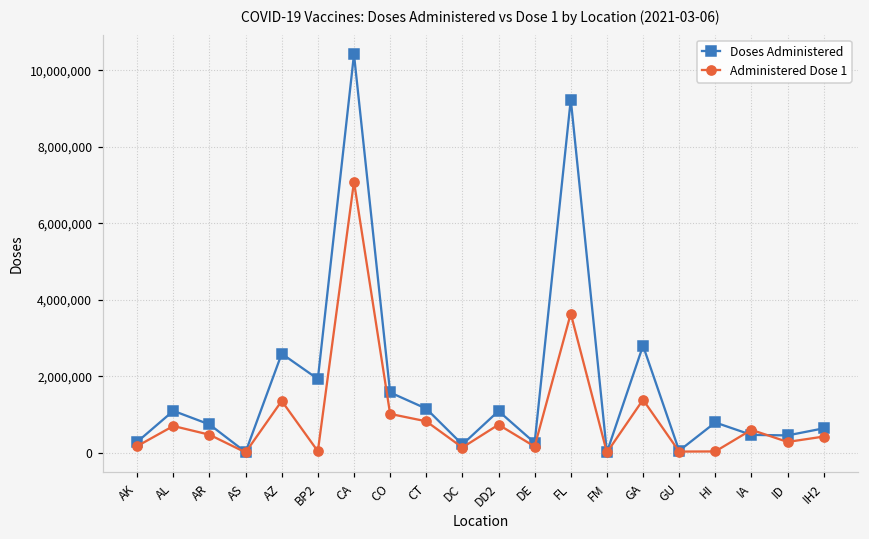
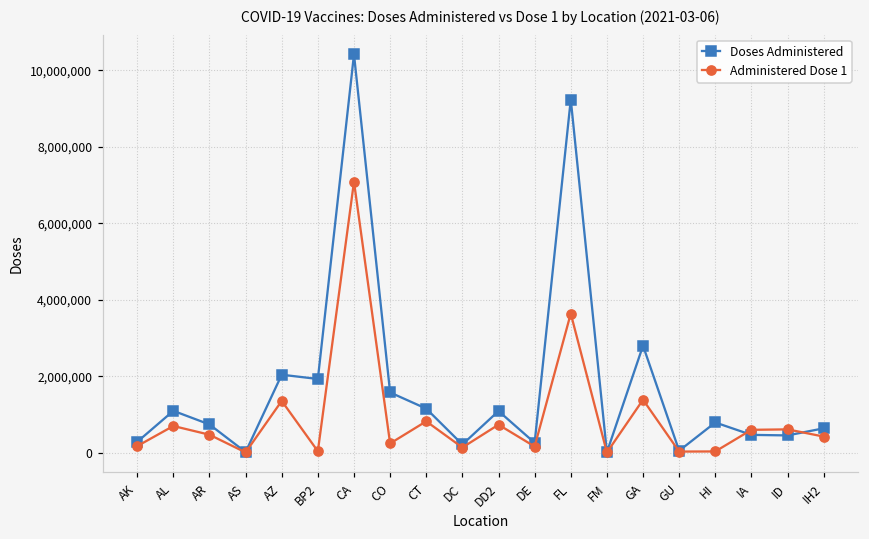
Doses Administered, AZ: 2,600,000 -> 2,000,000
Administered Dose 1, CO: 1,000,000 -> 200,000
Administered Dose 1, ID: 300,000 -> 600,000
